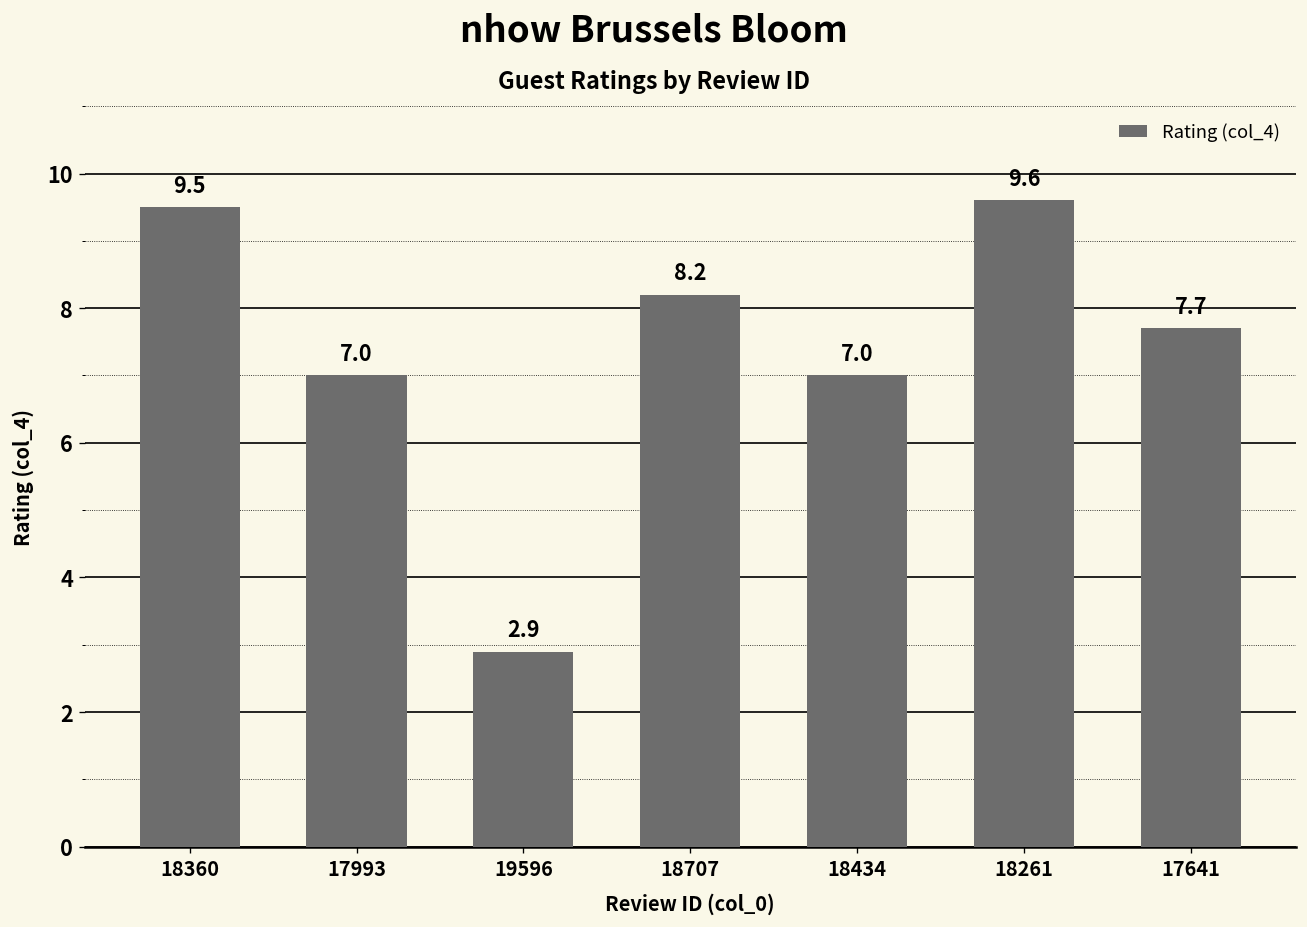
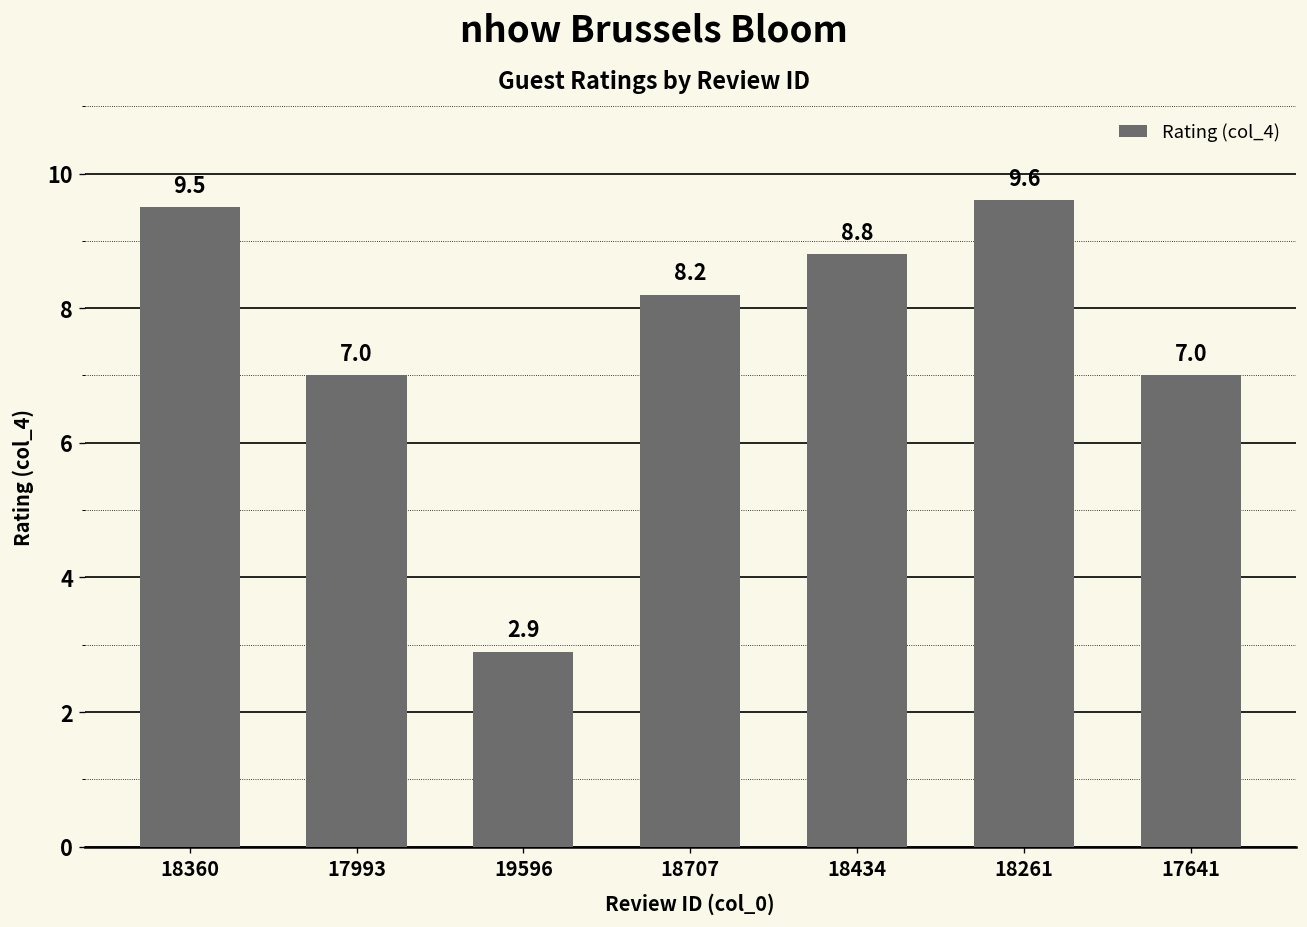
18434: 7.0 -> 8.8
17641: 7.7 -> 7.0
